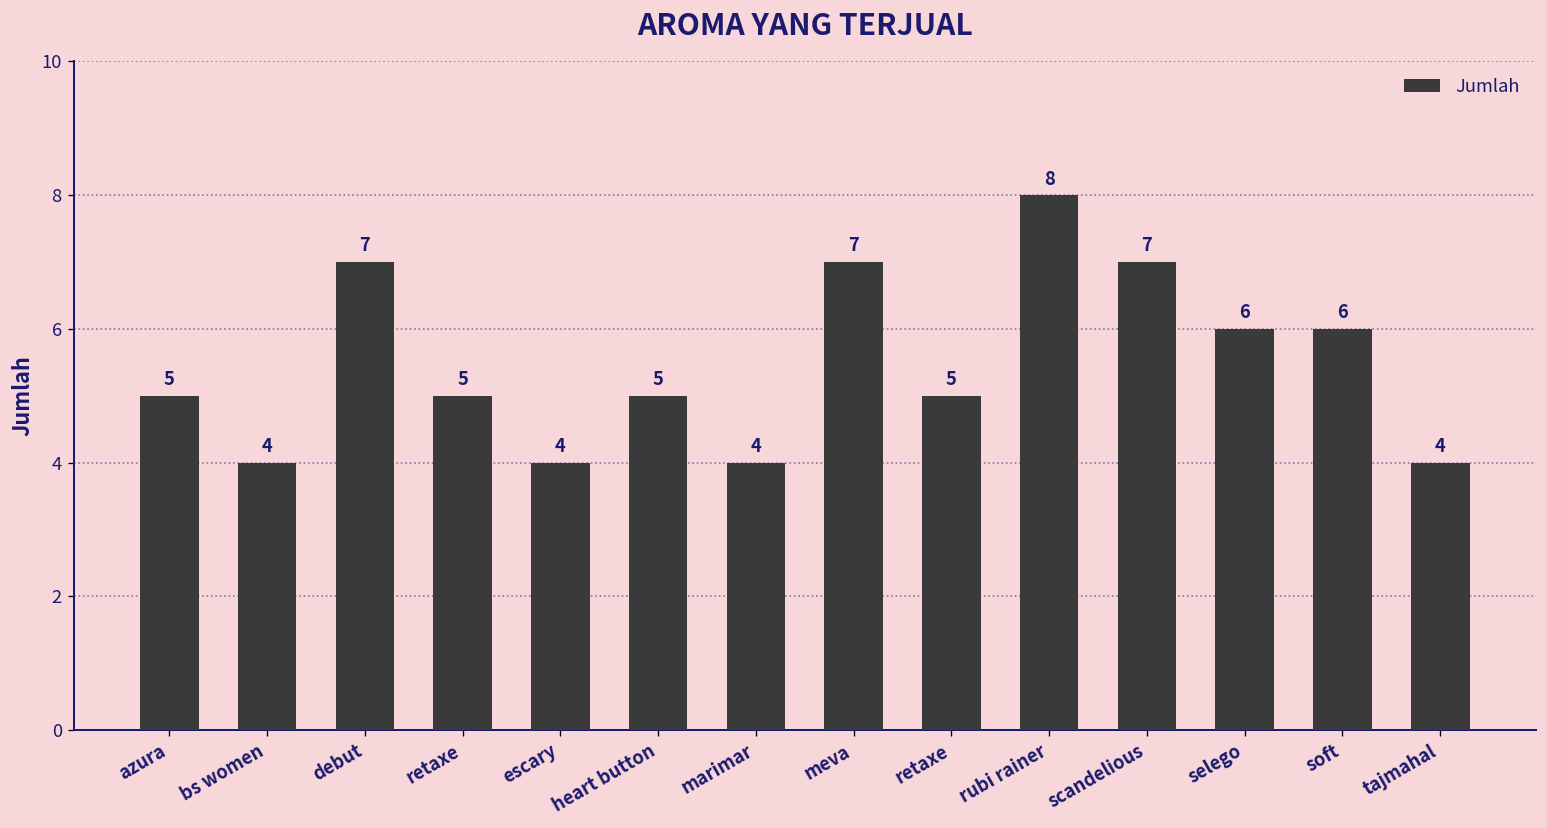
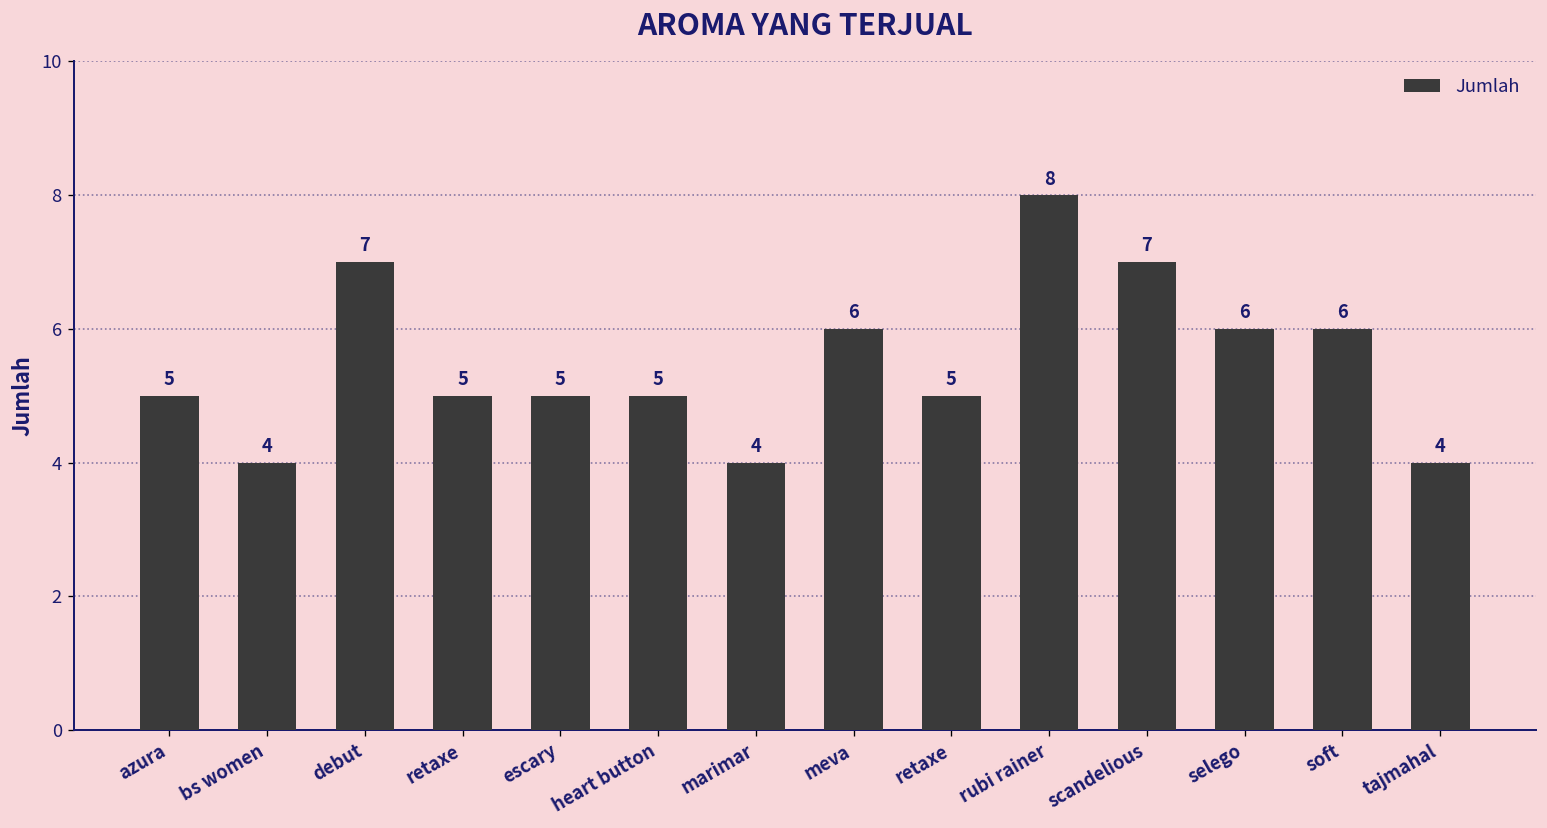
escary: 4 -> 5
meva: 7 -> 6
